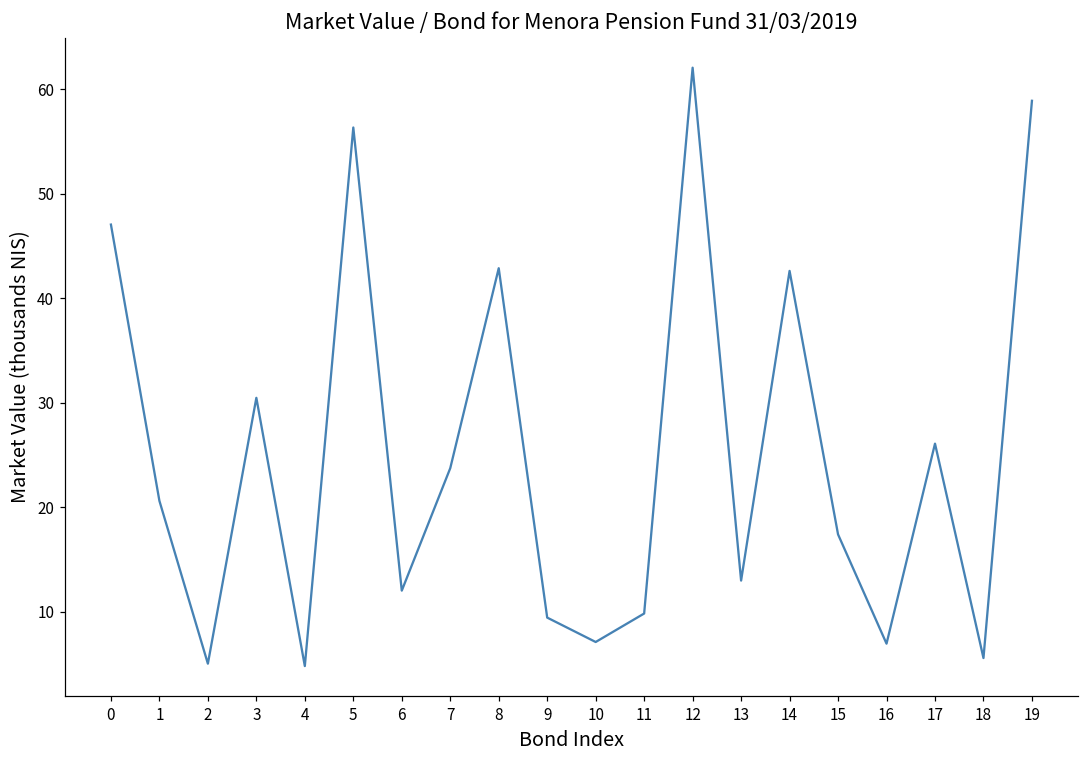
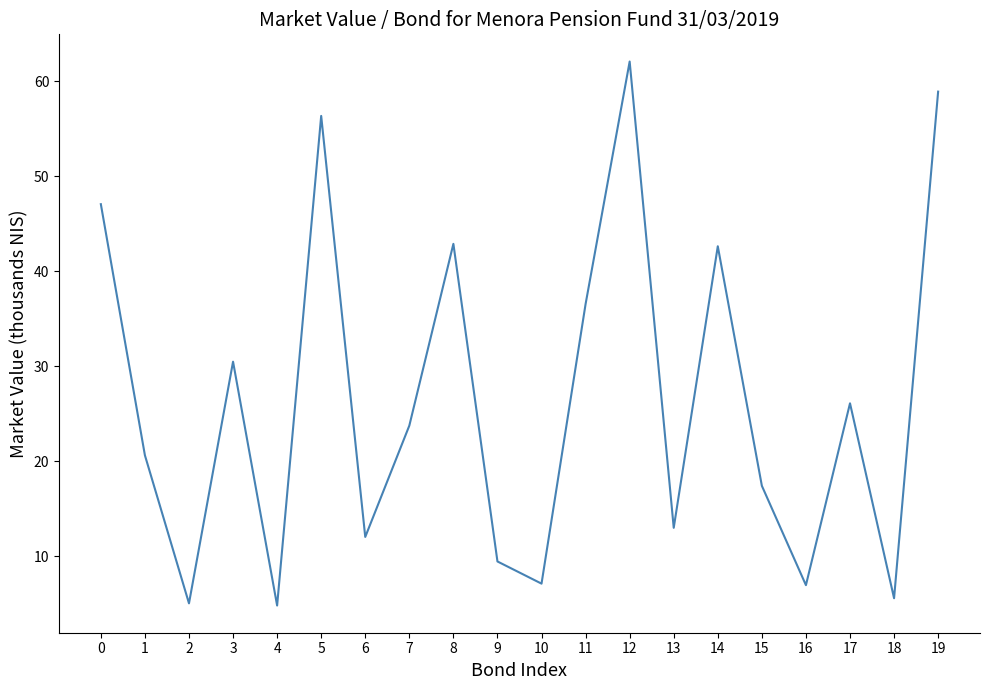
11: 10 -> 37
